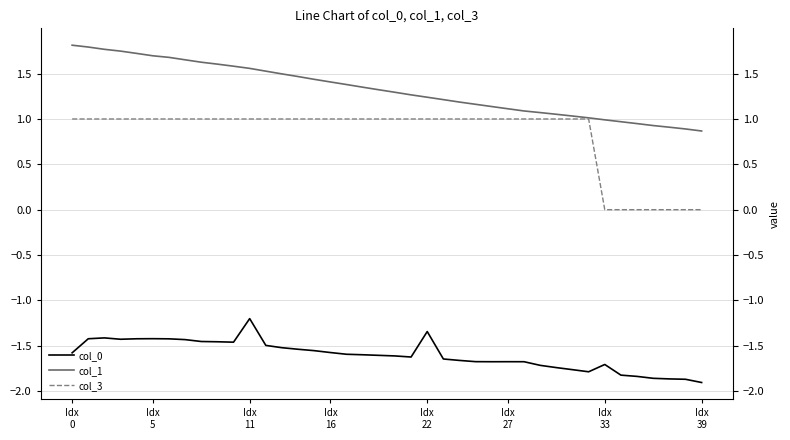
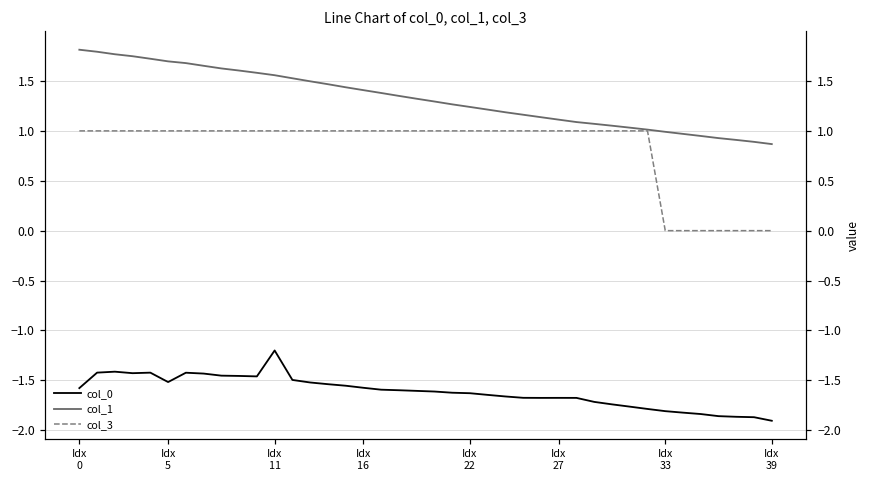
col_0, Idx 5: -1.4 -> -1.5
col_0, Idx 22: -1.3 -> -1.6
col_0, Idx 33: -1.7 -> -1.8
